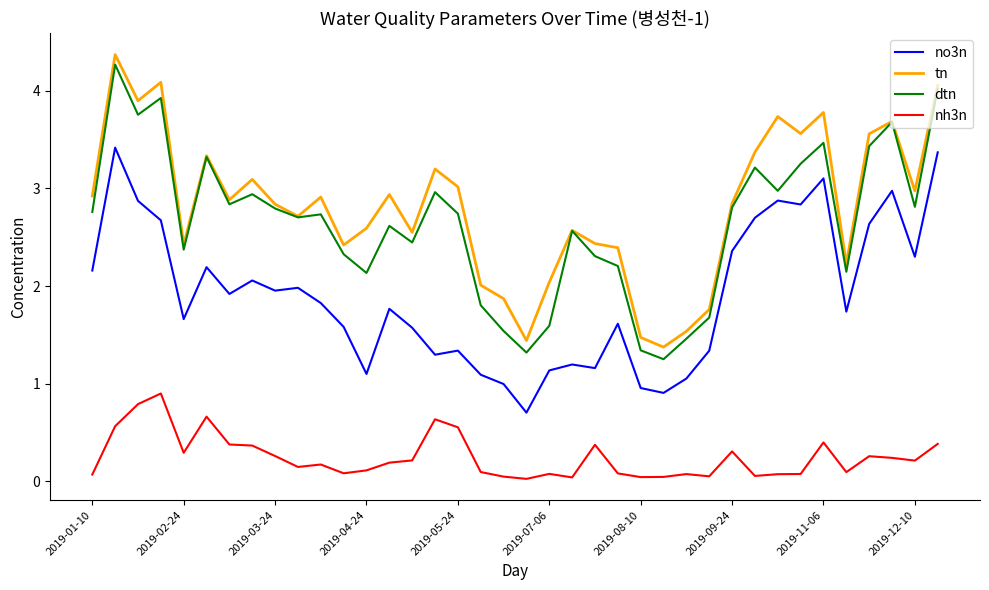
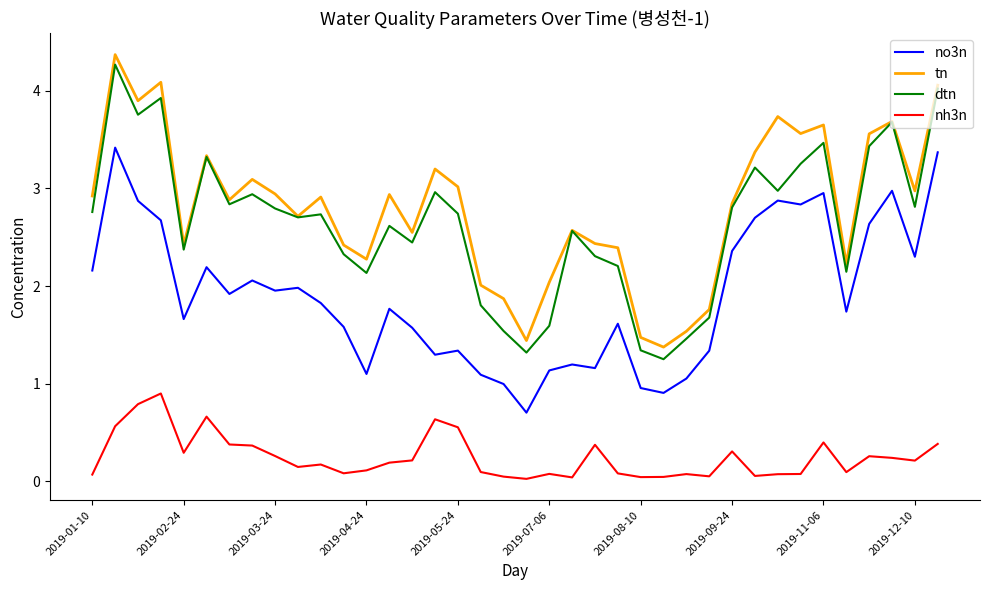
tn, 2019-03-24: 2.8 -> 2.9
tn, 2019-04-24: 2.6 -> 2.3
no3n, 2019-11-06: 3.1 -> 3.0
tn, 2019-11-06: 3.8 -> 3.6
